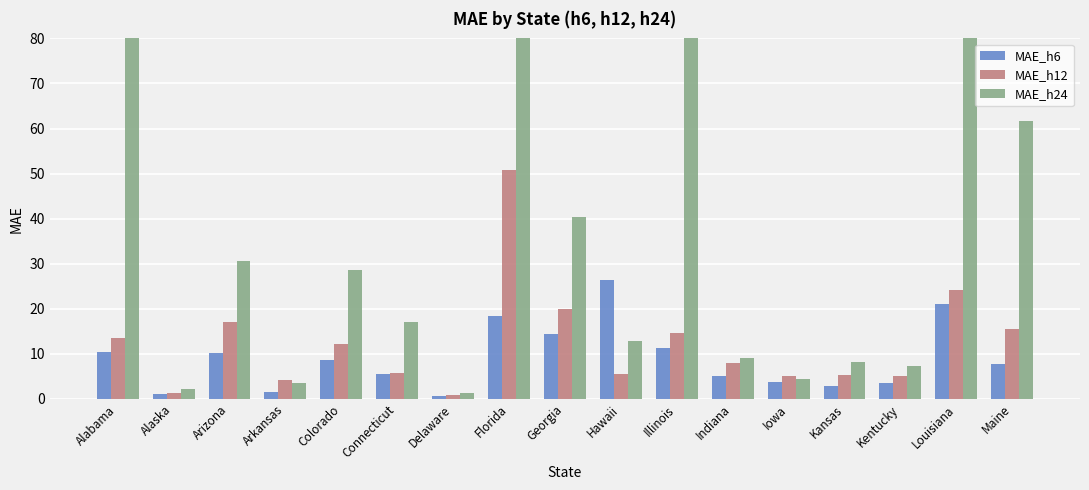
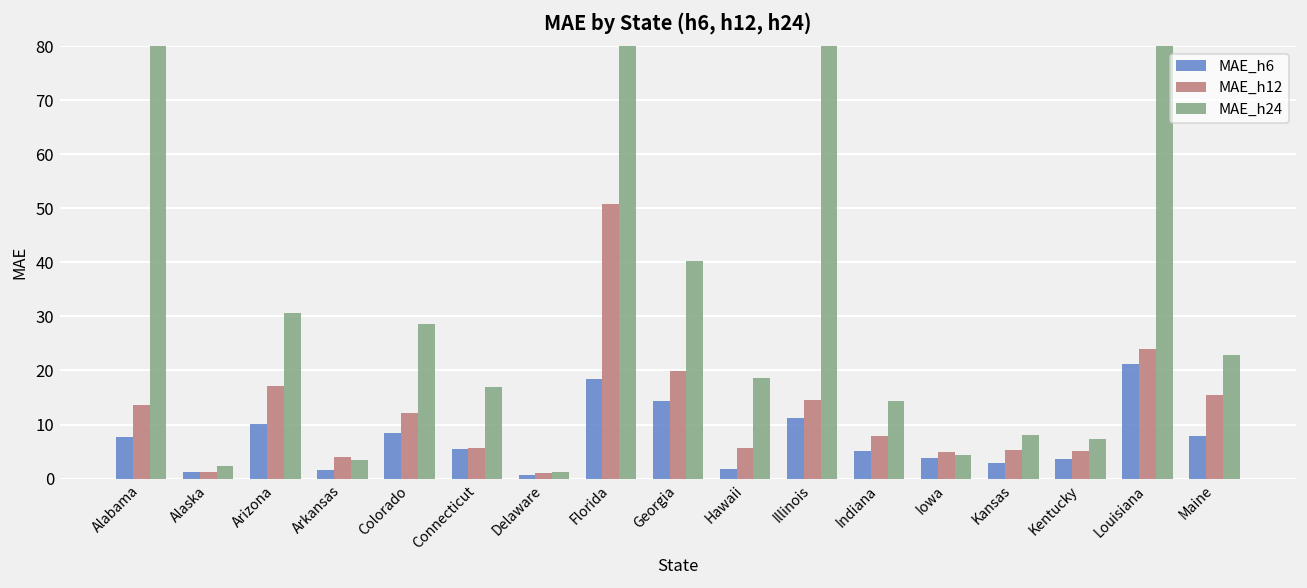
MAE_h6, Alabama: 10 -> 8
MAE_h6, Hawaii: 26 -> 2
MAE_h24, Hawaii: 13 -> 19
MAE_h24, Indiana: 9 -> 14
MAE_h24, Maine: 62 -> 23
